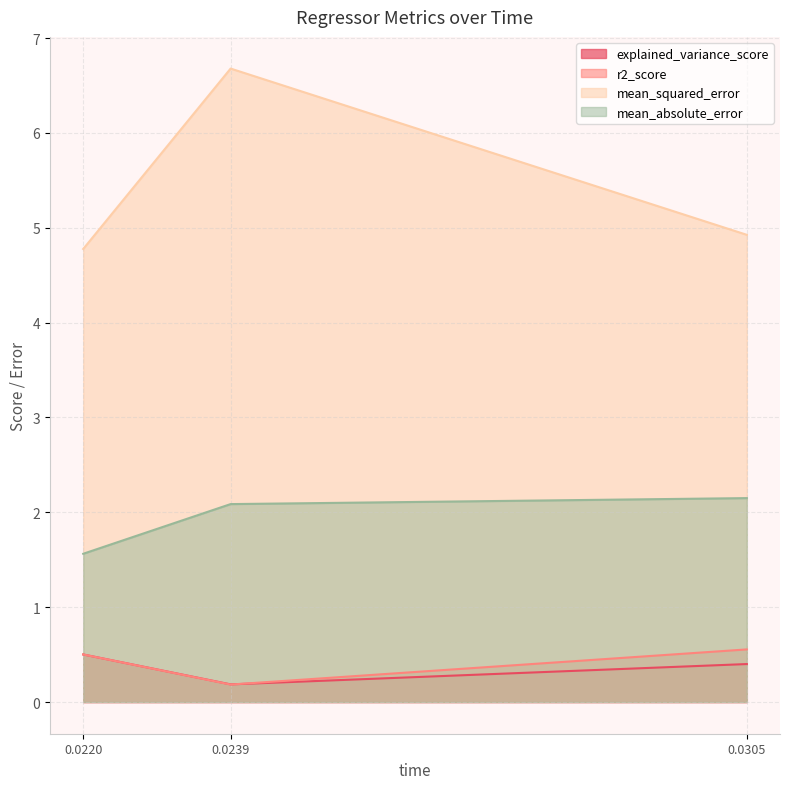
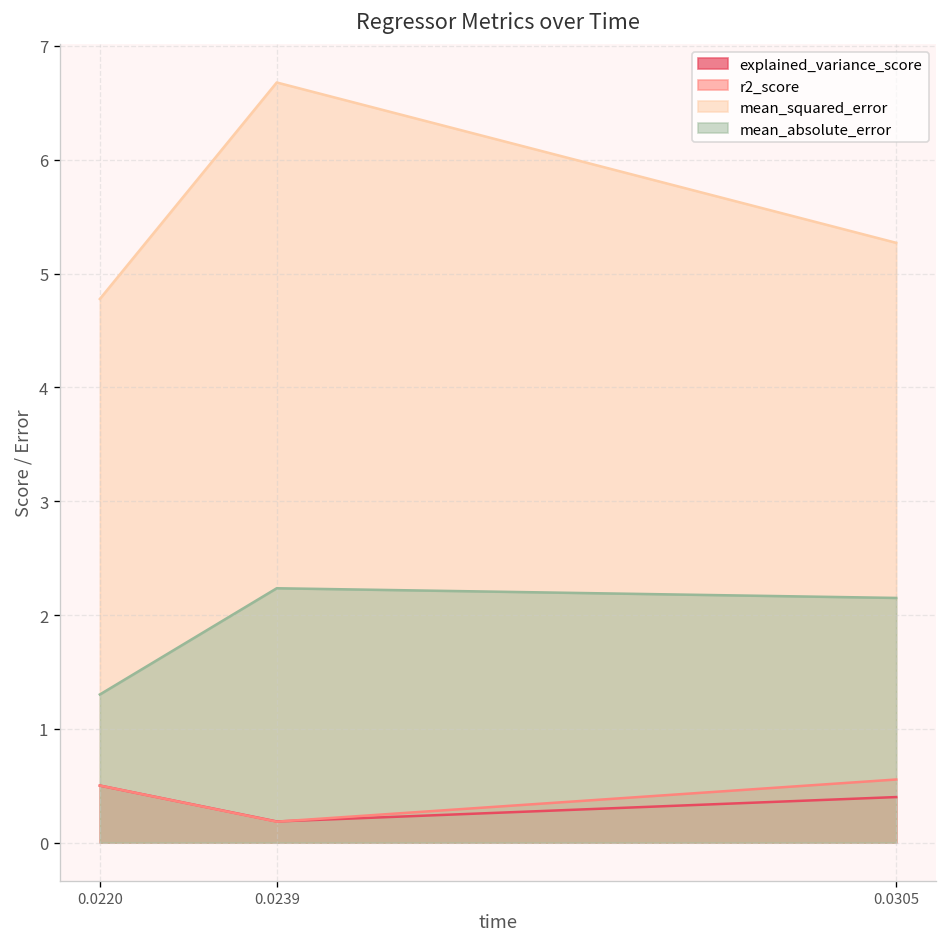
mean_absolute_error, 0.0220: 1.6 -> 1.3
mean_absolute_error, 0.0239: 2.1 -> 2.2
mean_squared_error, 0.0305: 4.9 -> 5.3
